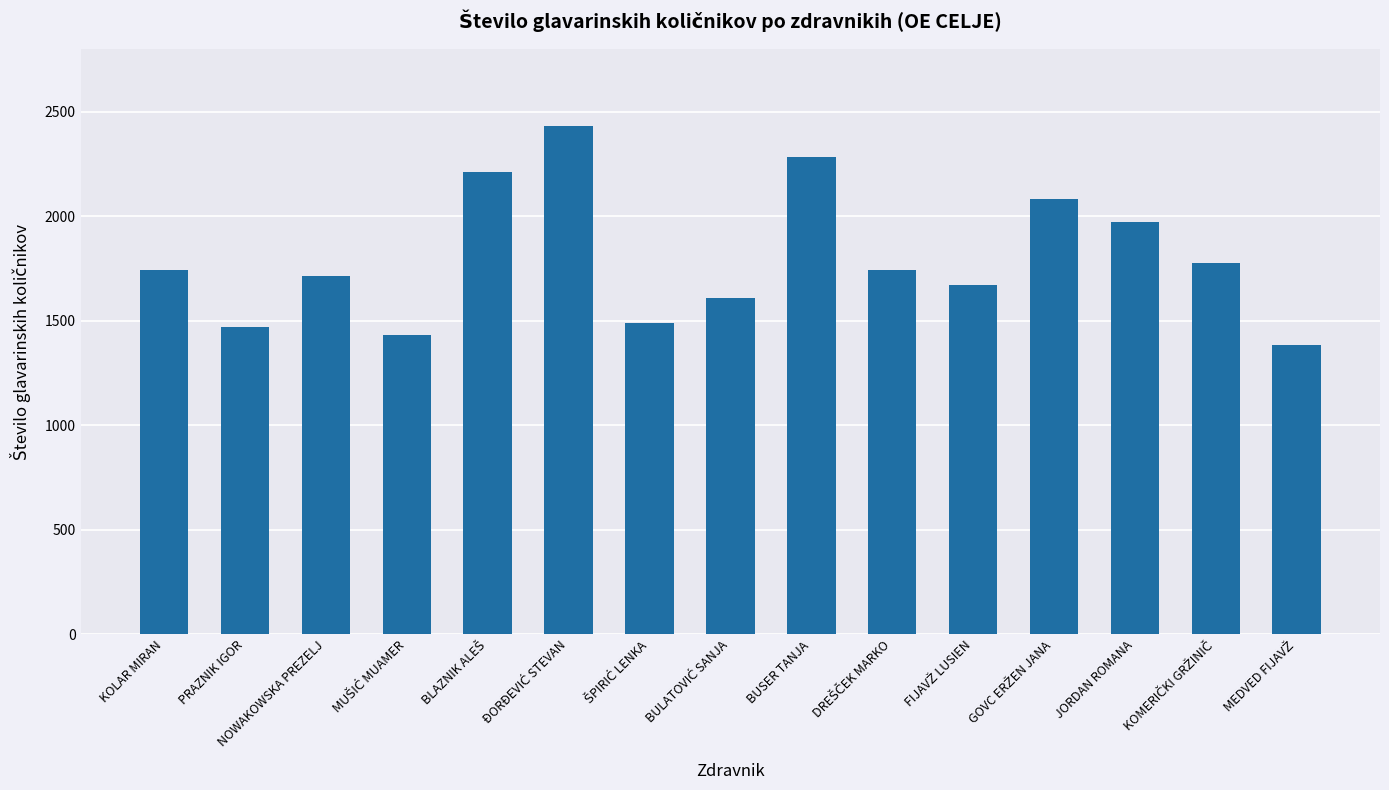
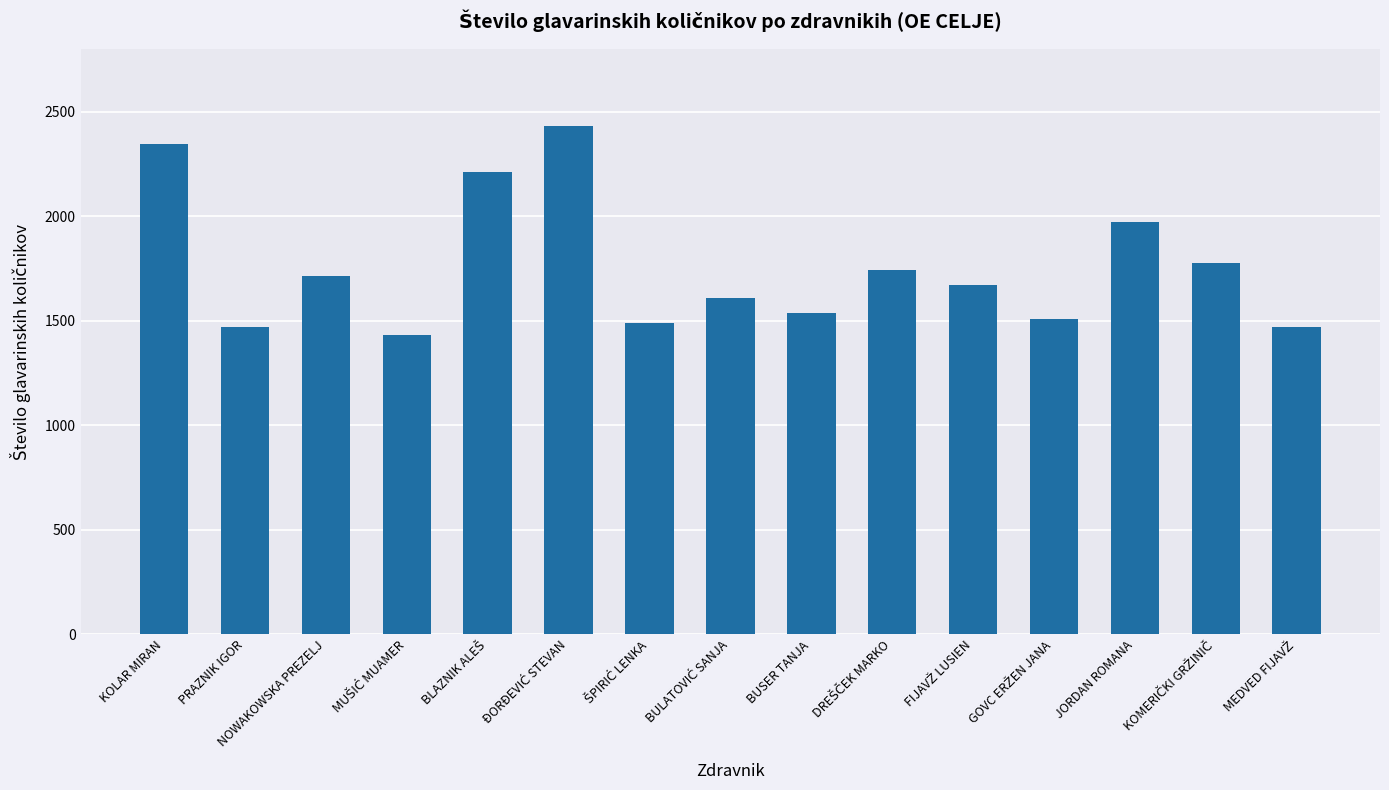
KOLAR MIRAN: 1740 -> 2350
BUSER TANJA: 2290 -> 1540
GOVC ERŽEN JANA: 2080 -> 1510
MEDVED FIJAVŽ: 1380 -> 1470
